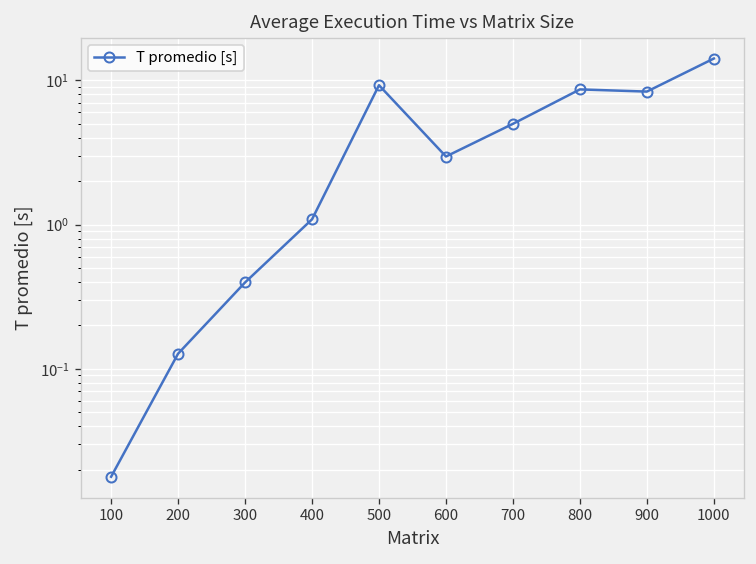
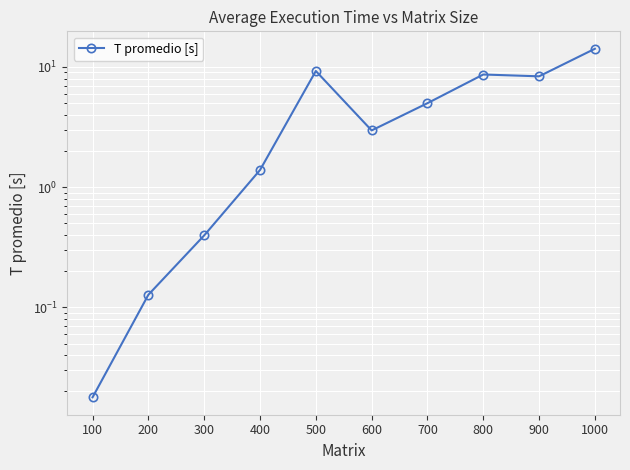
400: 1.1 -> 1.4
